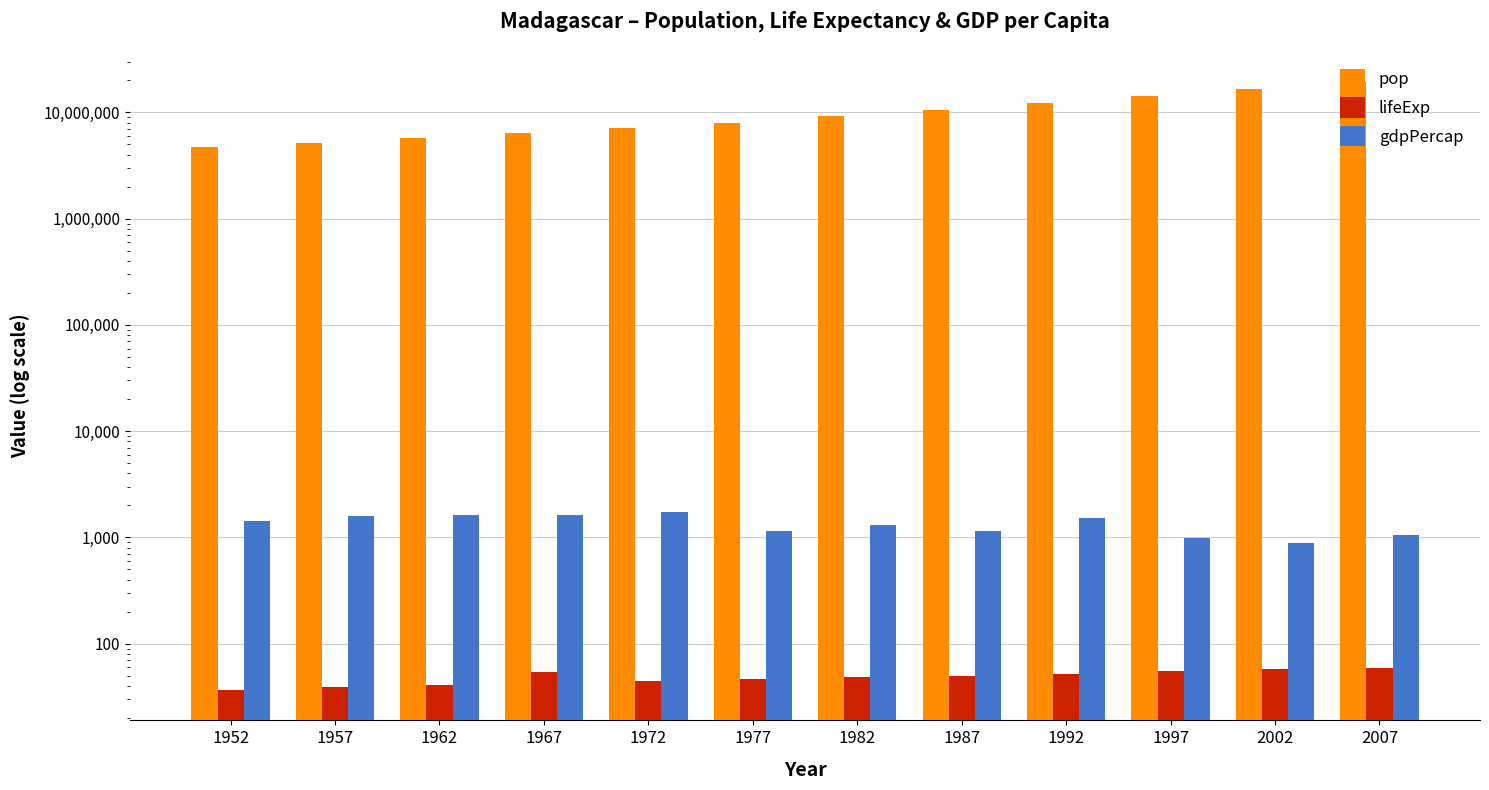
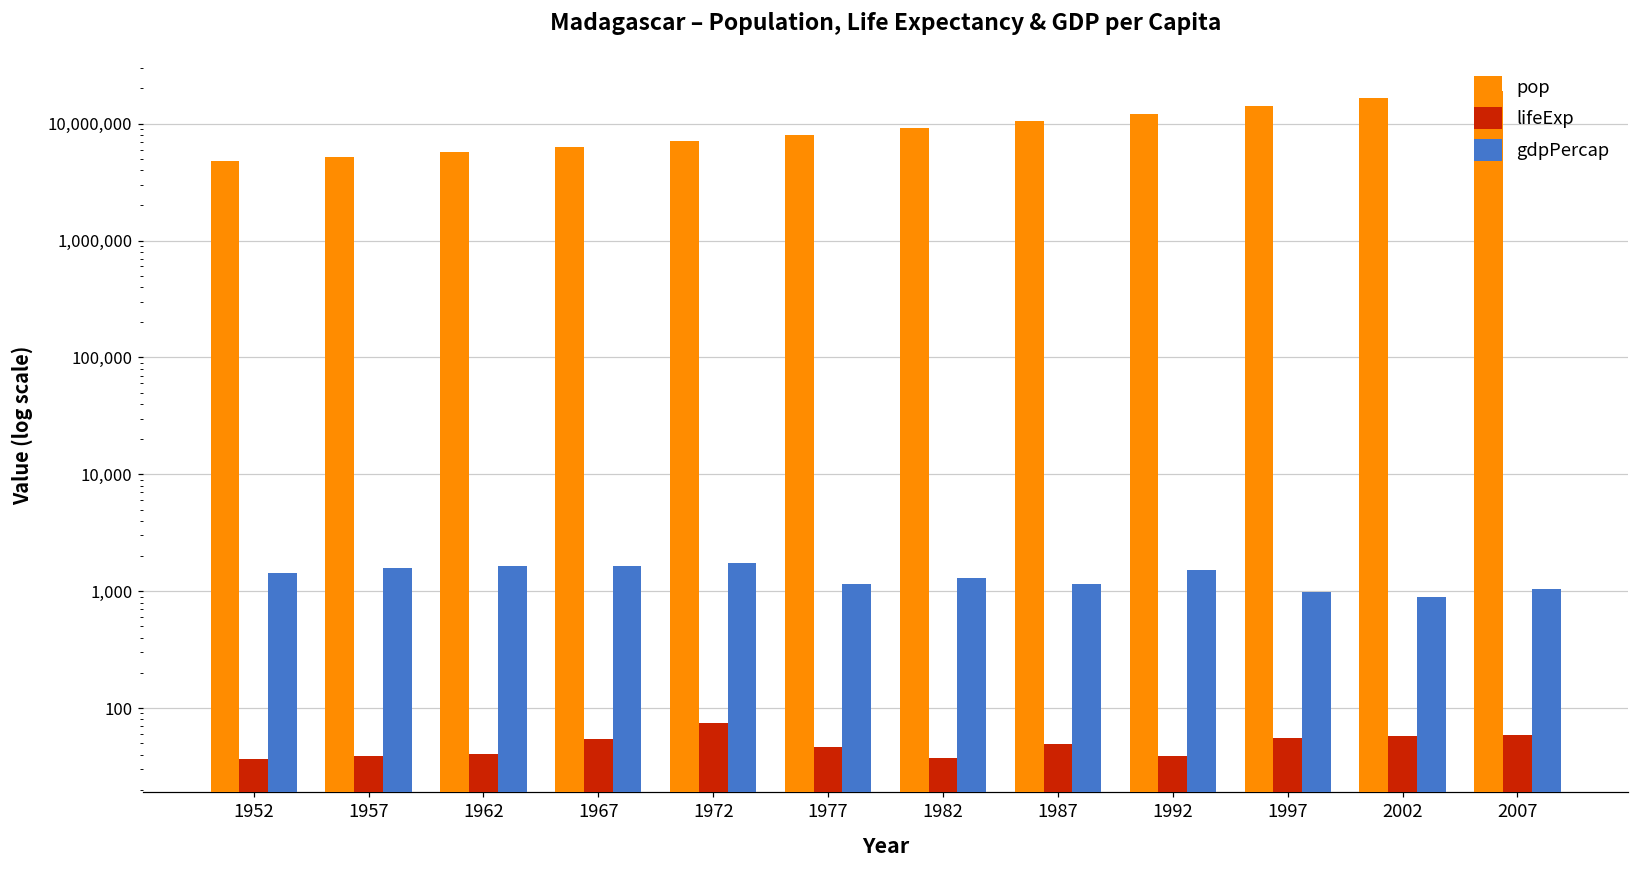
lifeExp, 1972: 45 -> 80
lifeExp, 1982: 50 -> 38
lifeExp, 1992: 50 -> 39
